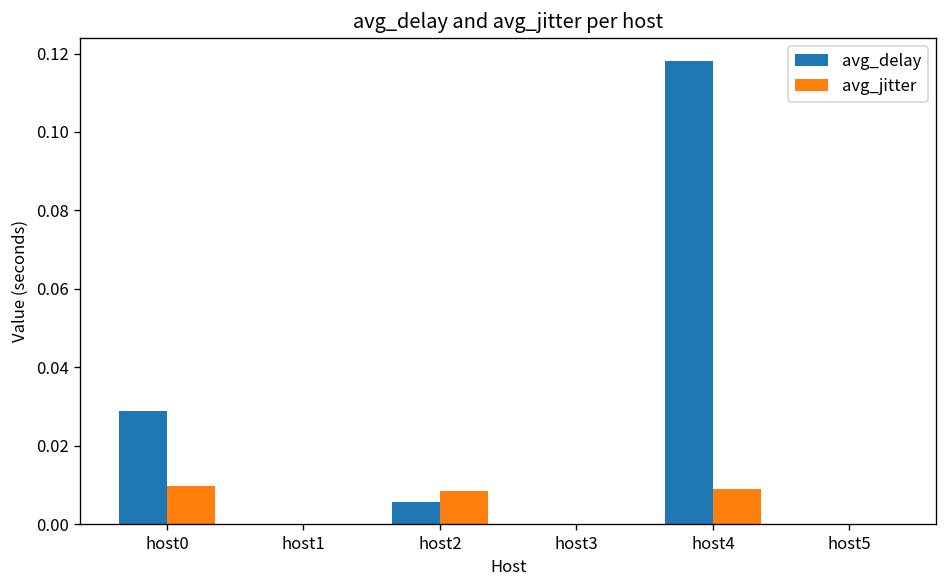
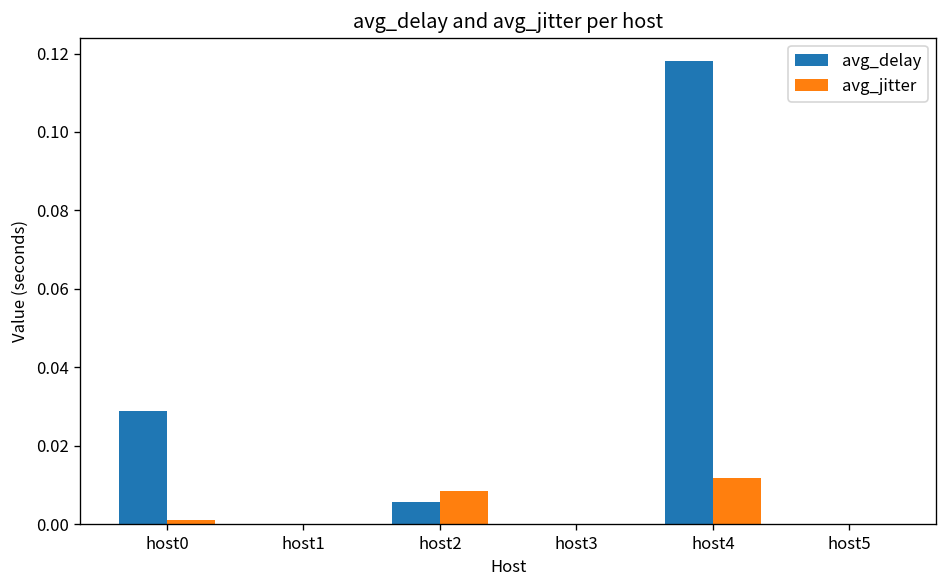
avg_jitter, host0: 0.010 -> 0.001
avg_jitter, host4: 0.009 -> 0.012
